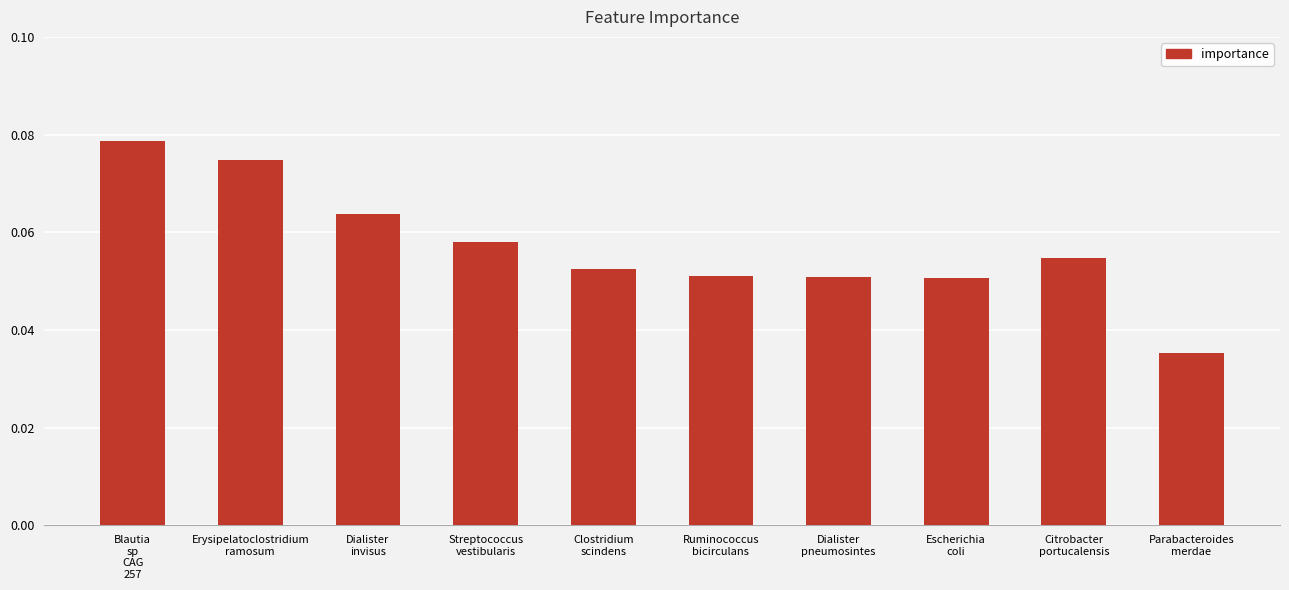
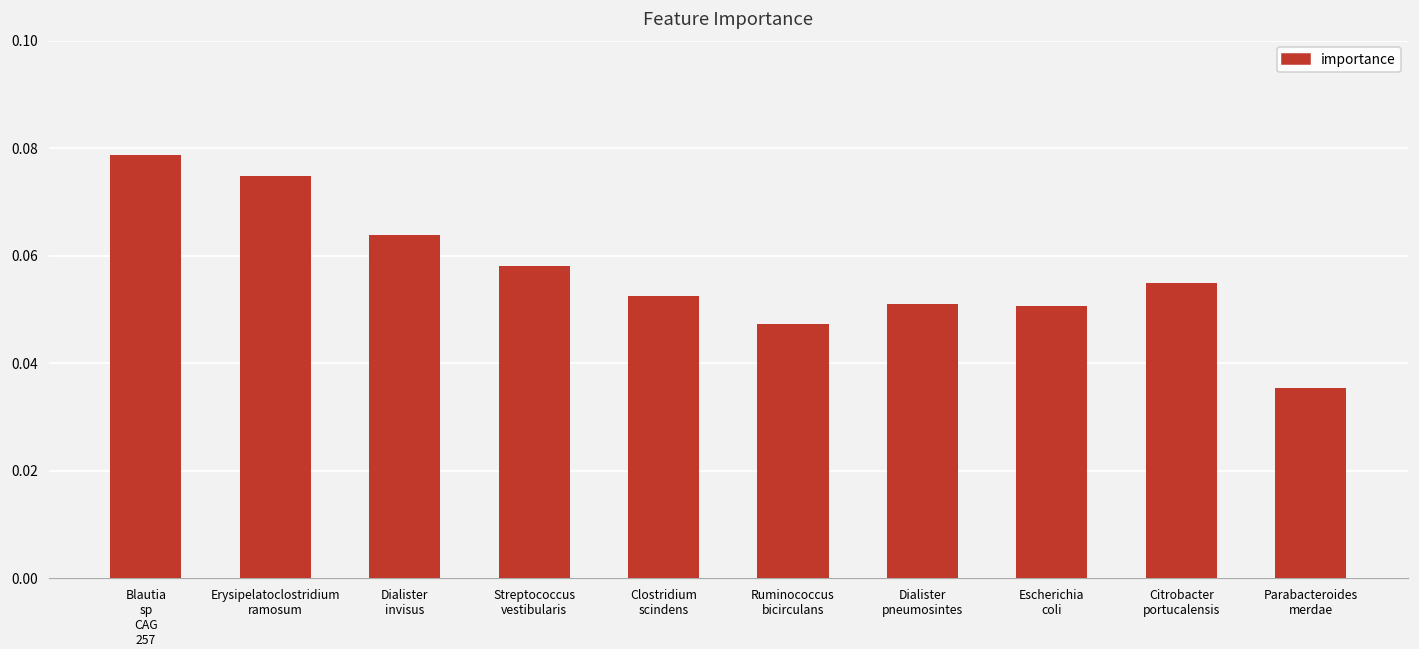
Ruminococcus bicirculans: 0.051 -> 0.047
